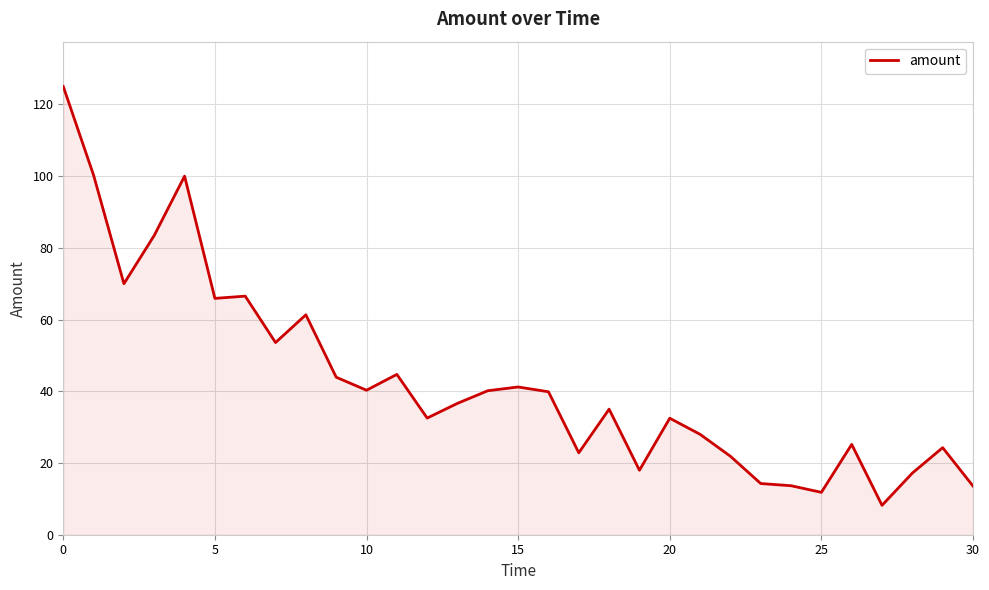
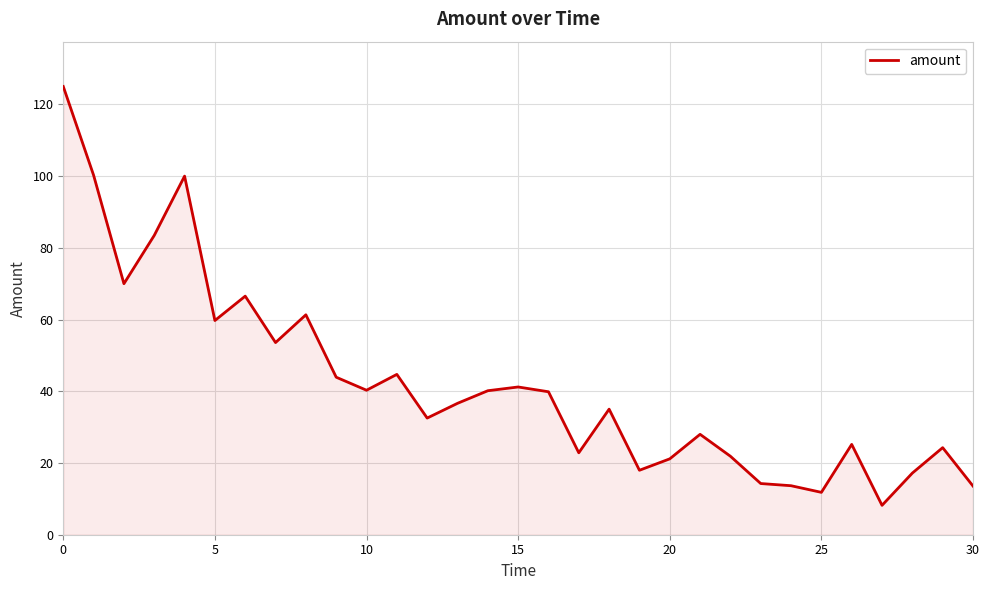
5: 66 -> 60
20: 32 -> 21
